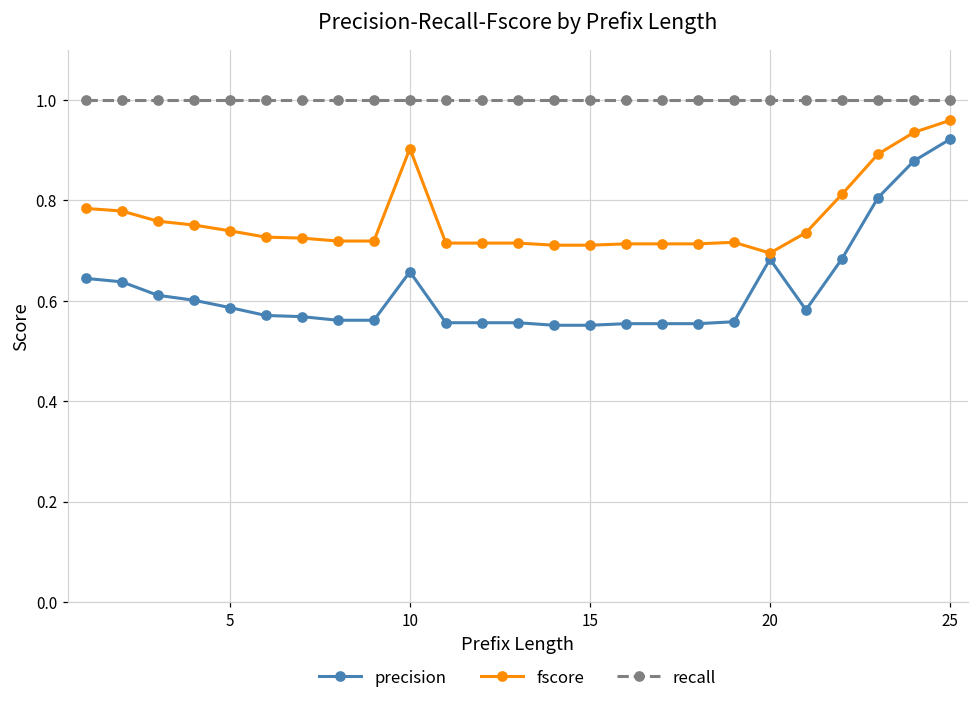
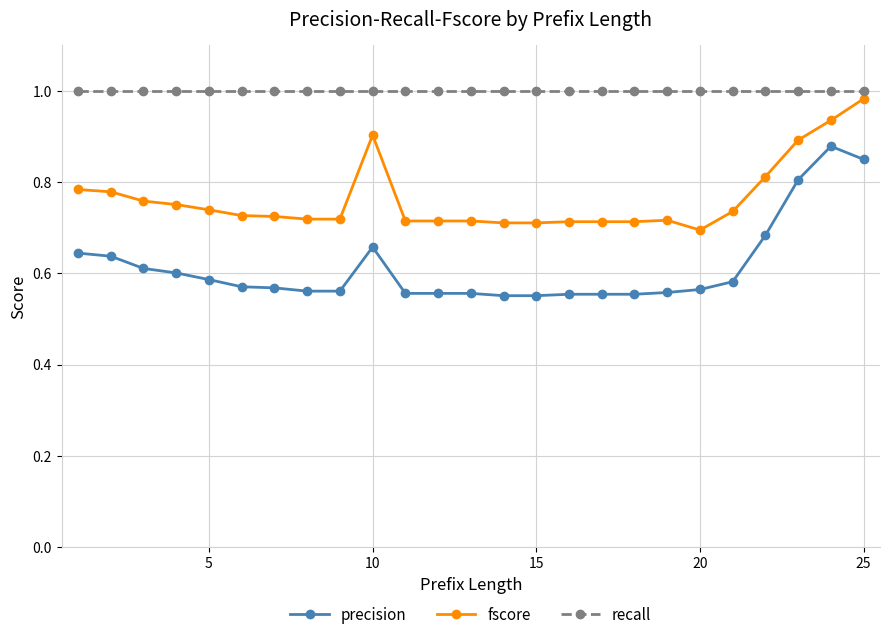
precision, 20: 0.68 -> 0.56
precision, 25: 0.92 -> 0.85
fscore, 25: 0.96 -> 0.98
